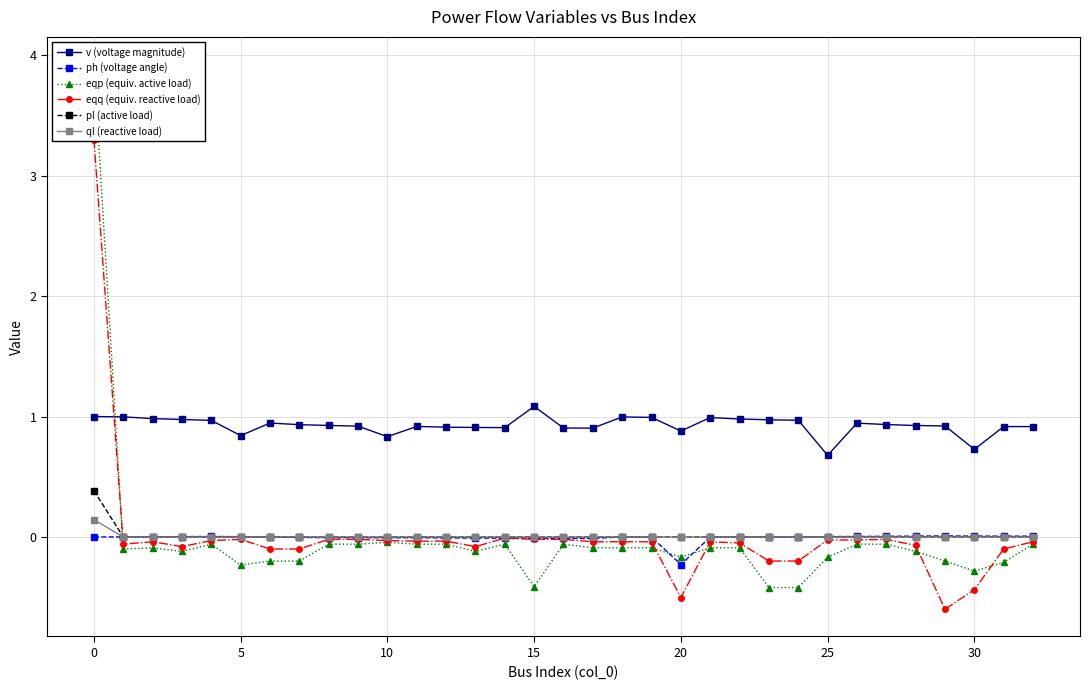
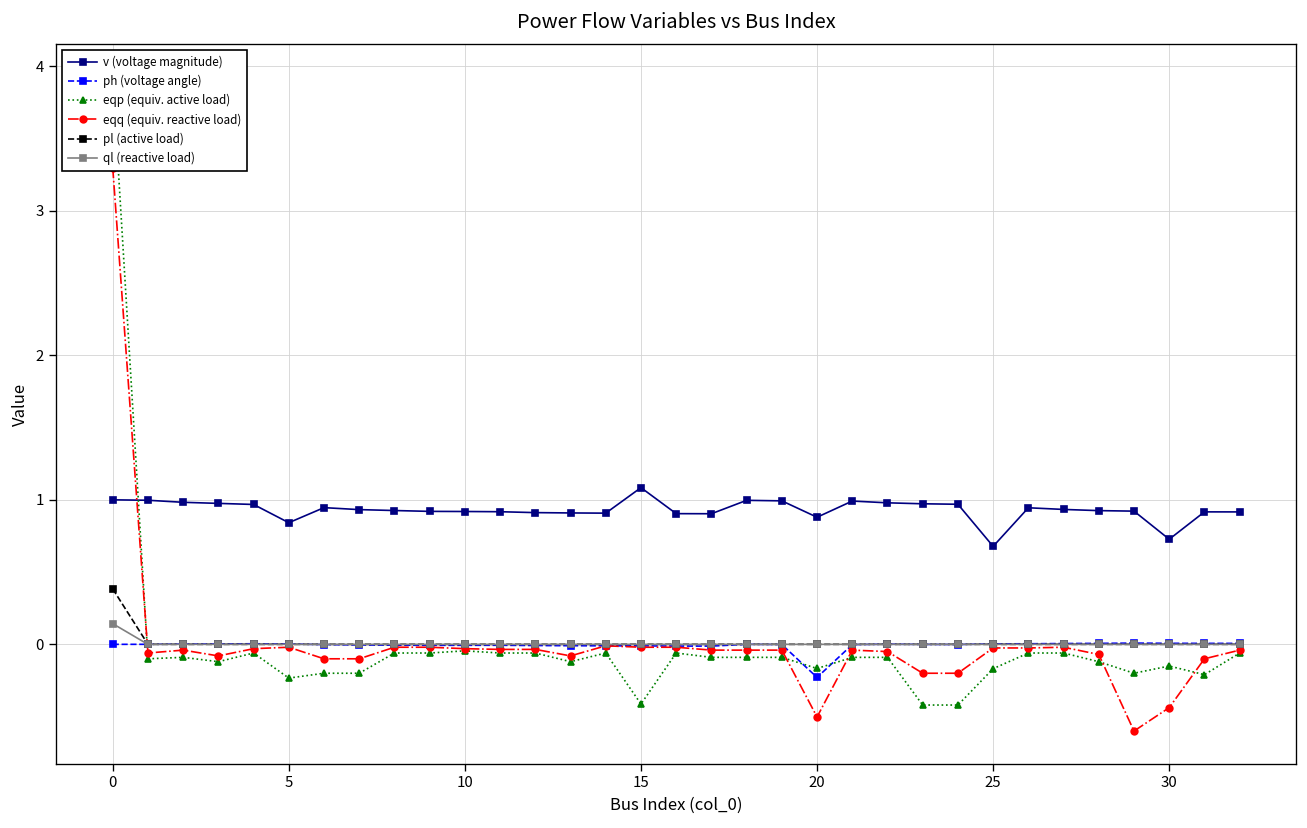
v (voltage magnitude), 10: 0.83 -> 0.92
eqp (equiv. active load), 30: -0.28 -> -0.15
